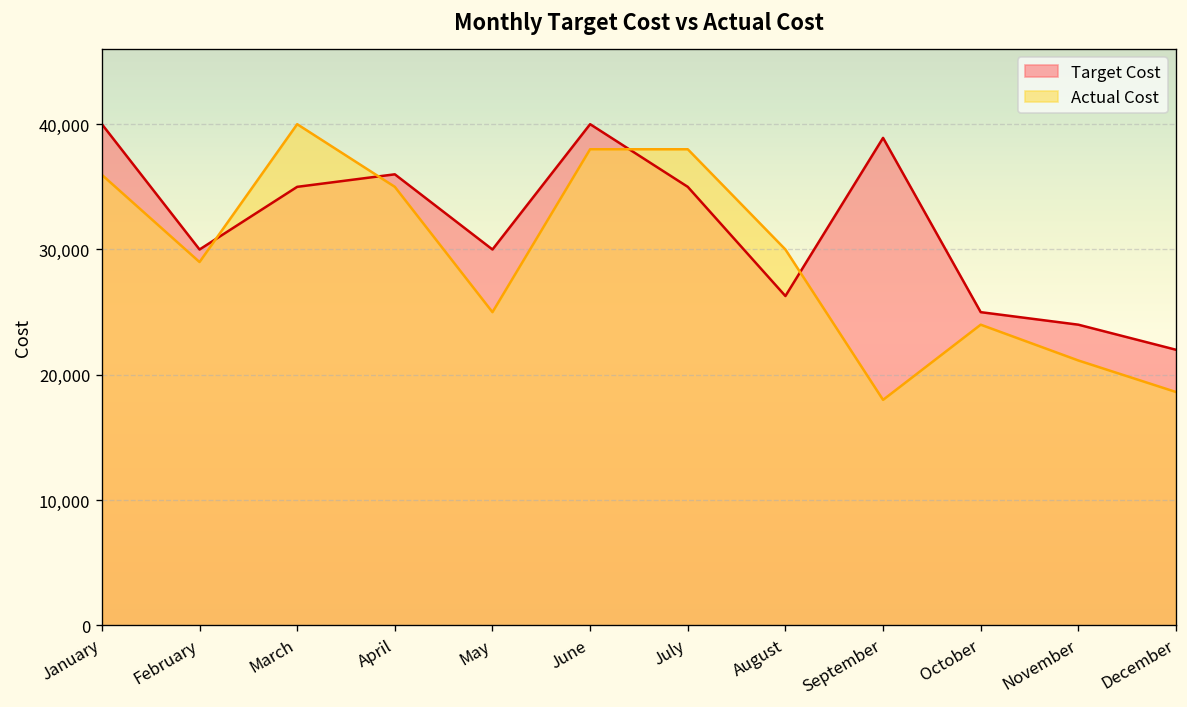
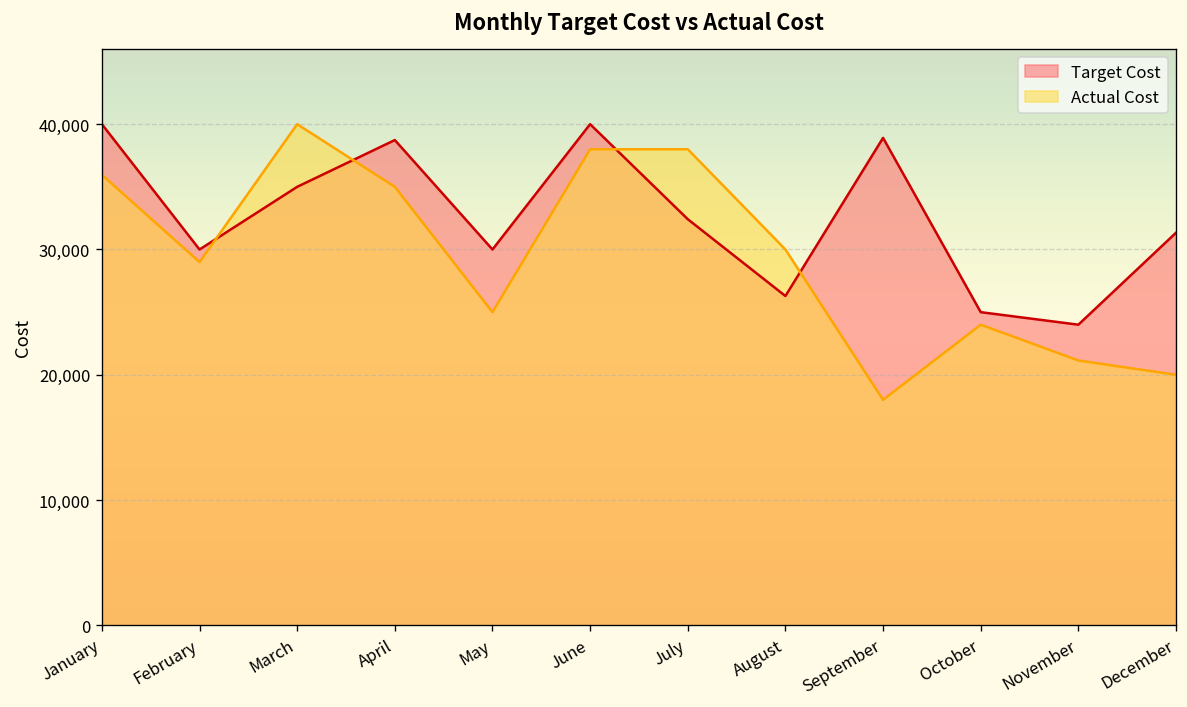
Target Cost, April: 36,000 -> 38,700
Target Cost, July: 35,000 -> 32,400
Target Cost, December: 22,000 -> 31,300
Actual Cost, December: 18,600 -> 20,000
